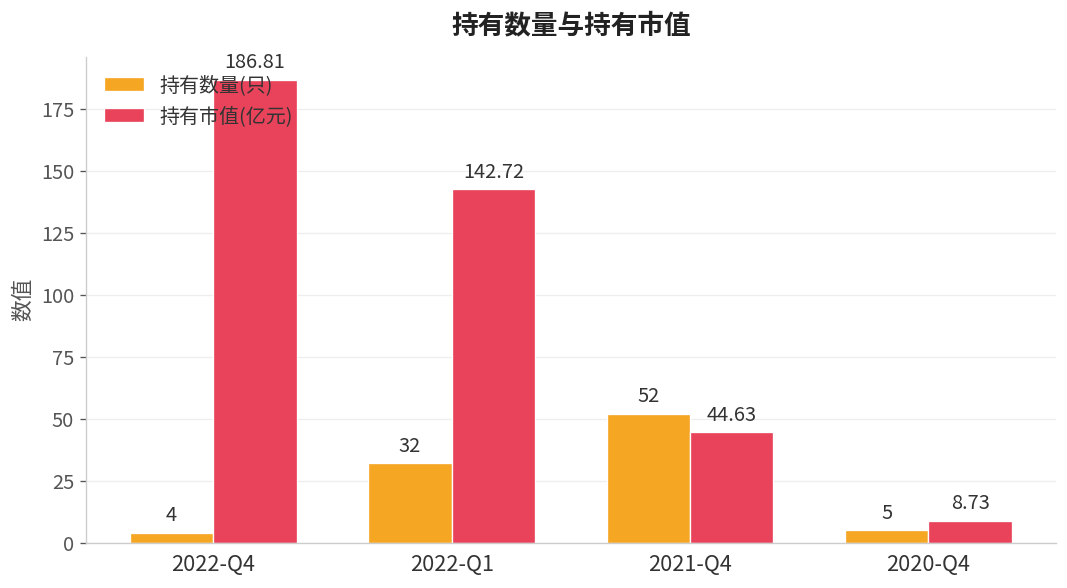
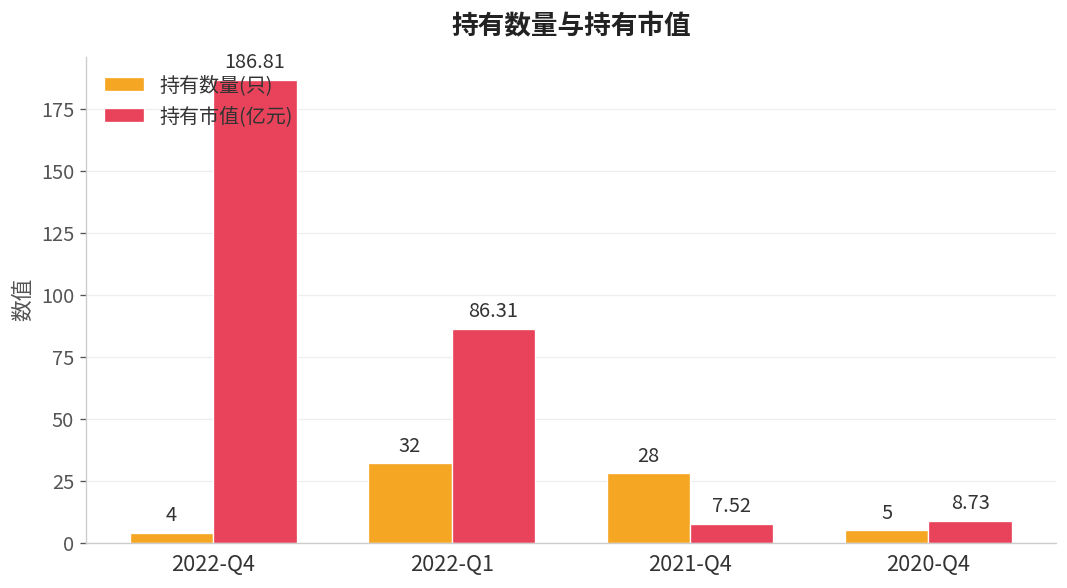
持有市值(亿元), 2022-Q1: 142.72 -> 86.31
持有数量(只), 2021-Q4: 52 -> 28
持有市值(亿元), 2021-Q4: 44.63 -> 7.52
